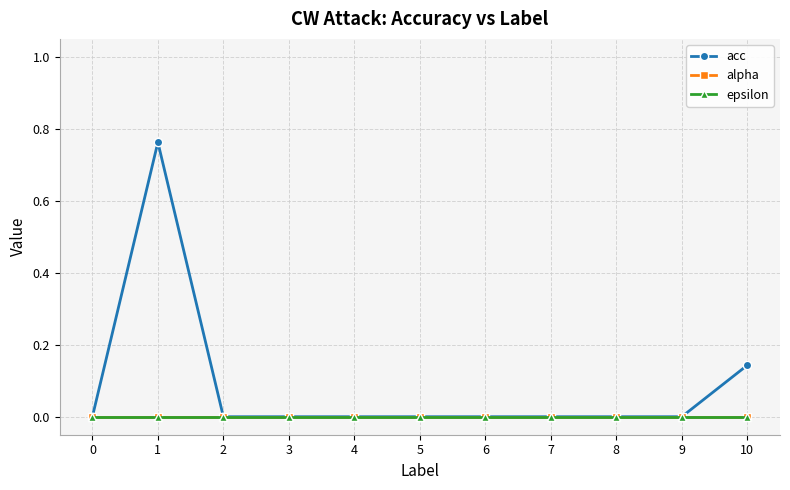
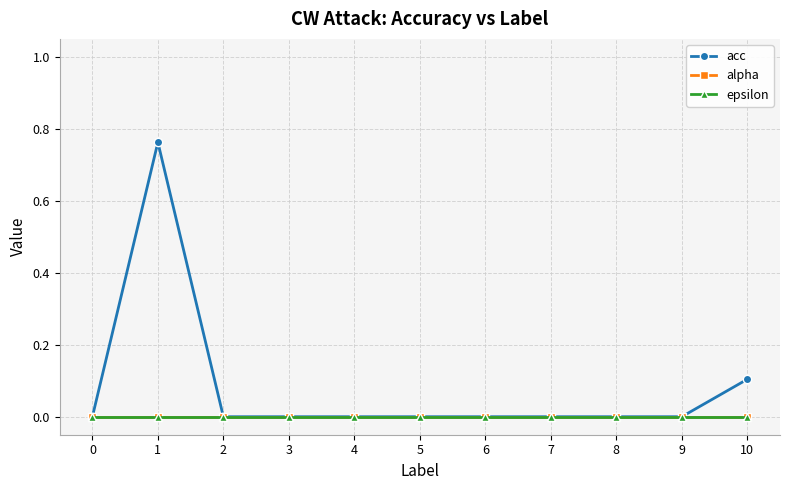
acc, 10: 0.14 -> 0.10
